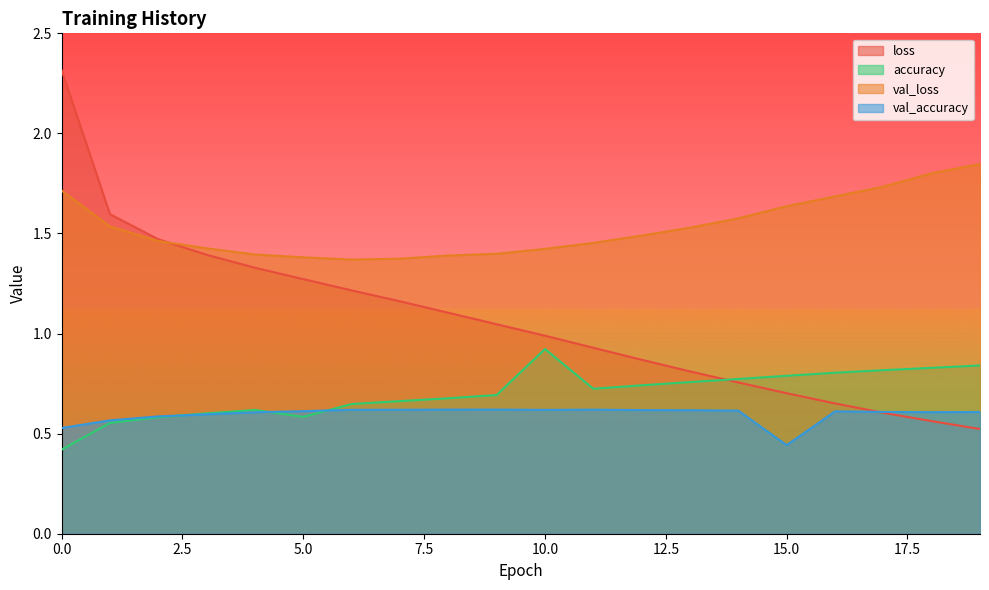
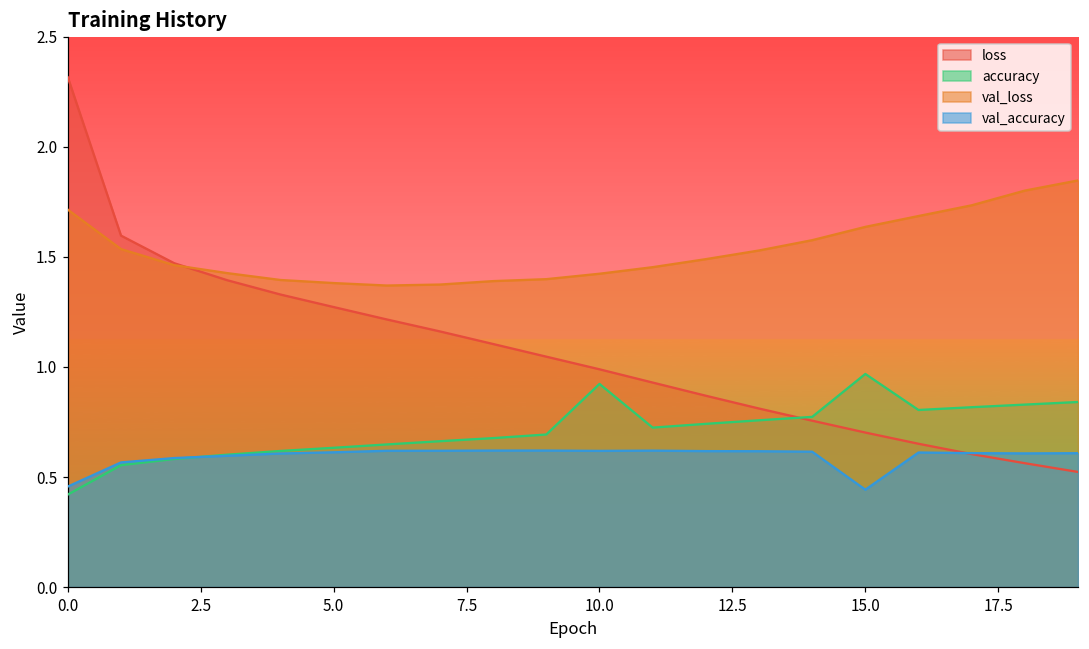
val_accuracy, 0.0: 0.53 -> 0.46
accuracy, 5.0: 0.58 -> 0.63
accuracy, 15.0: 0.79 -> 0.97
